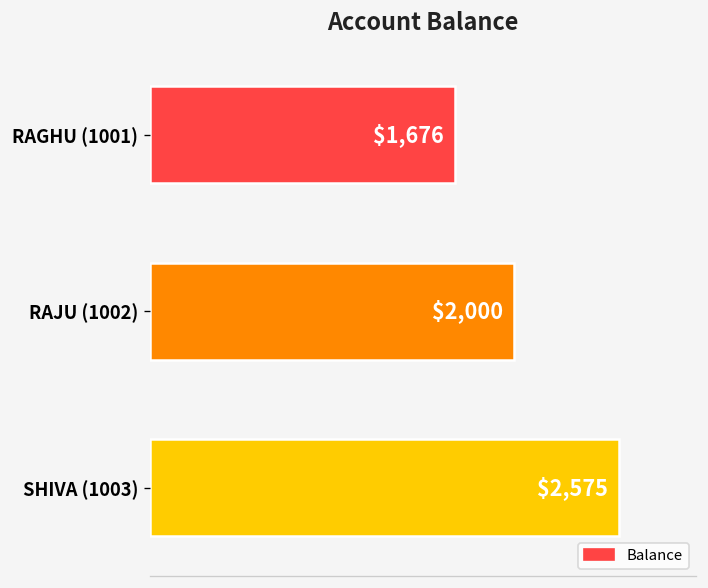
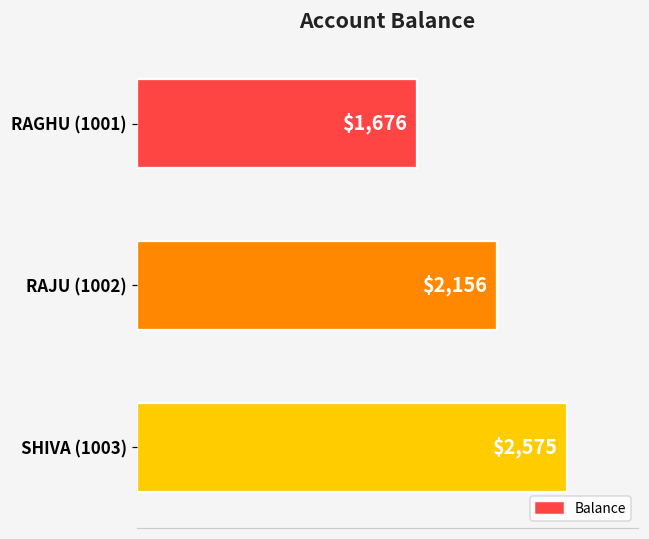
RAJU (1002): $2,000 -> $2,156
